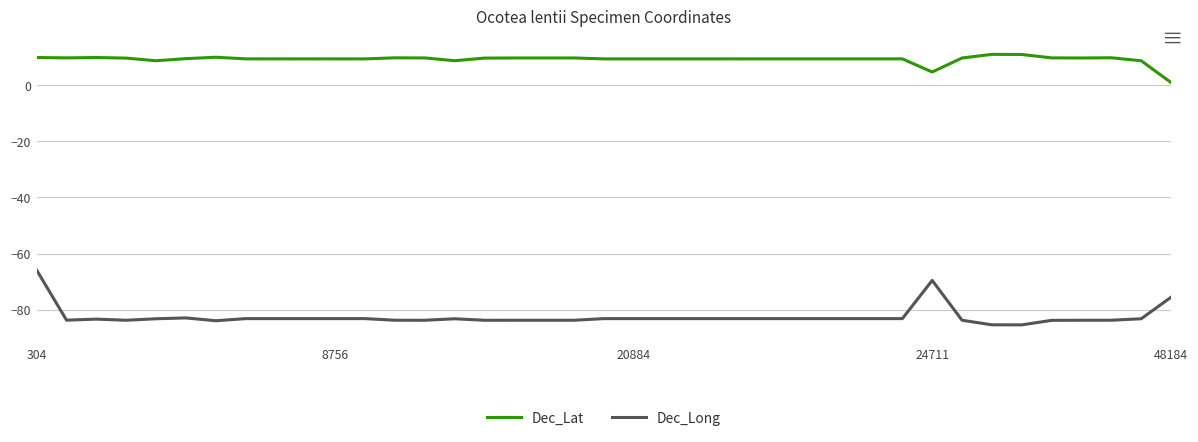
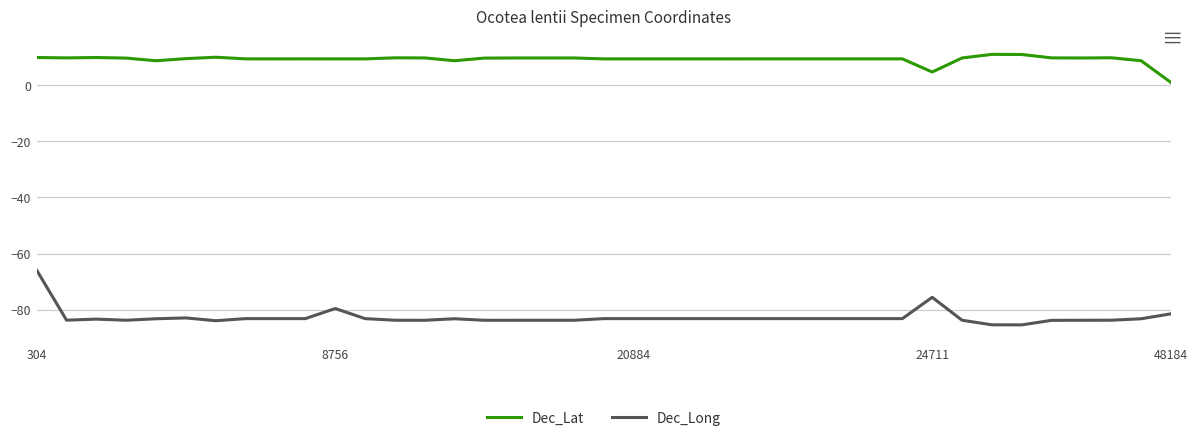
Dec_Long, 8756: -83 -> -80
Dec_Long, 24711: -70 -> -76
Dec_Long, 48184: -76 -> -81
